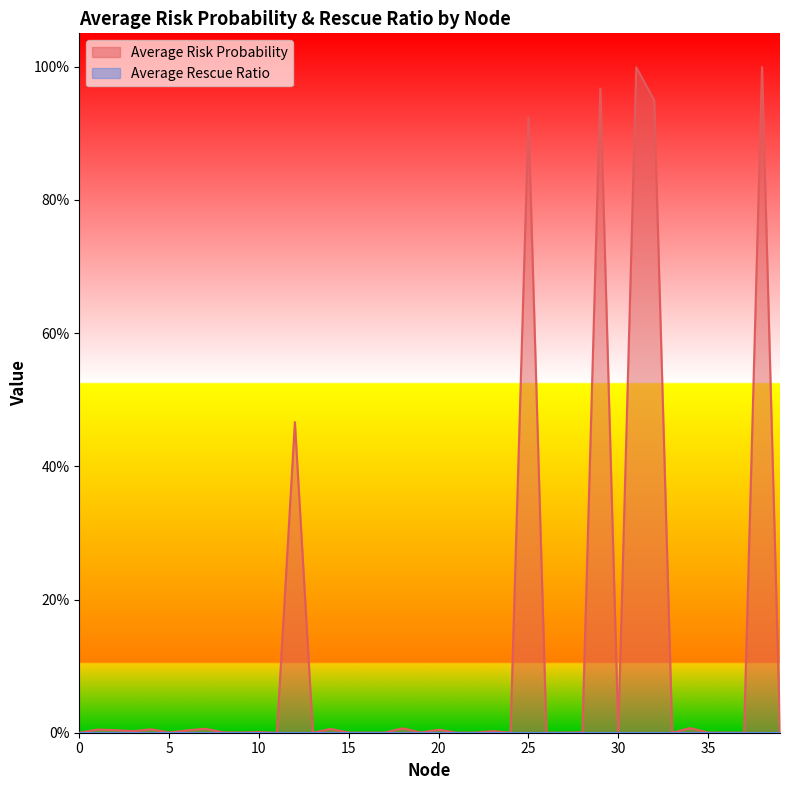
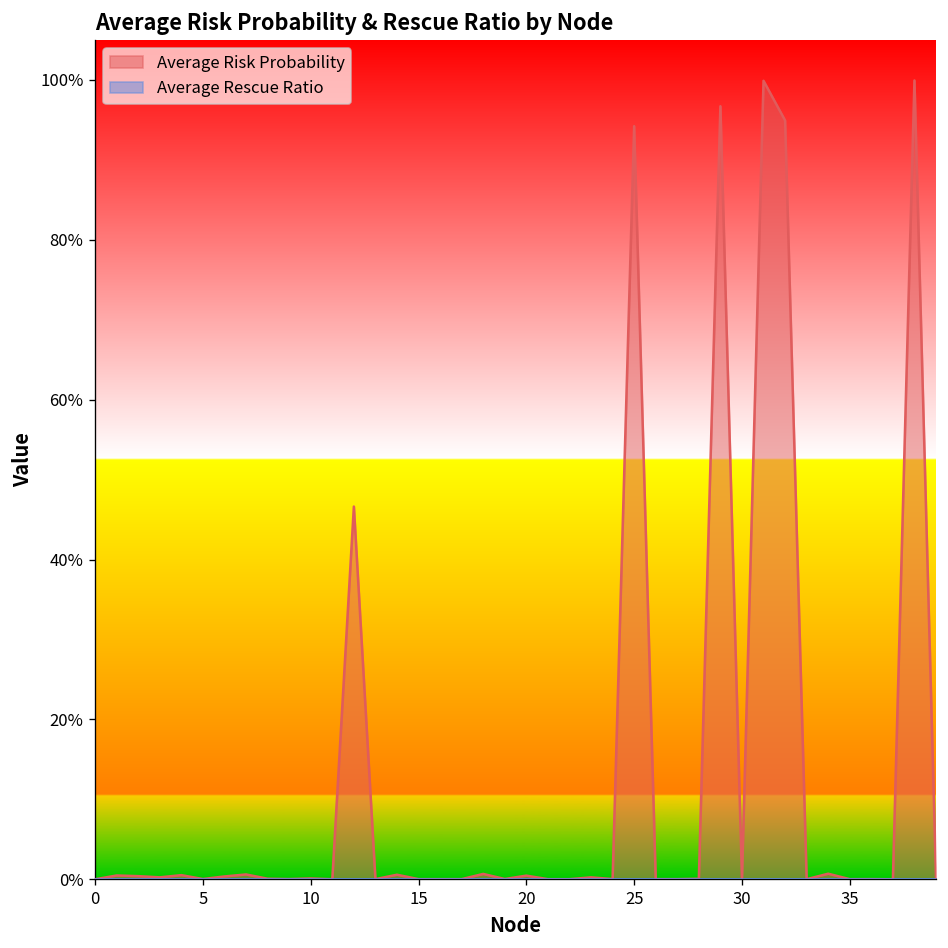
Average Risk Probability, 25: 92% -> 94%
